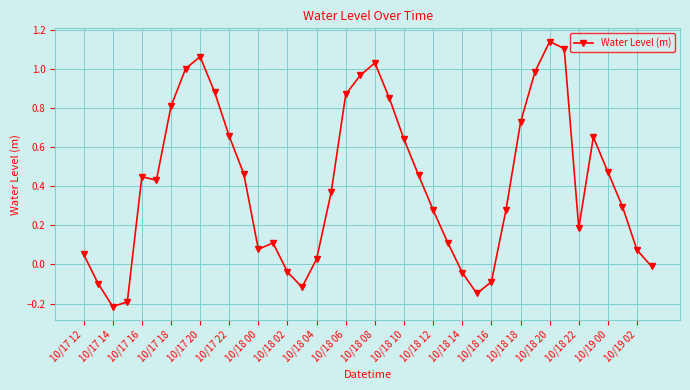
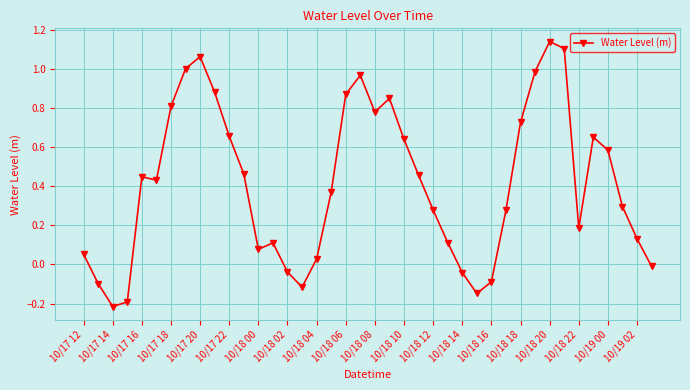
10/18 08: 1.03 -> 0.78
10/19 00: 0.47 -> 0.58
10/19 02: 0.07 -> 0.13
